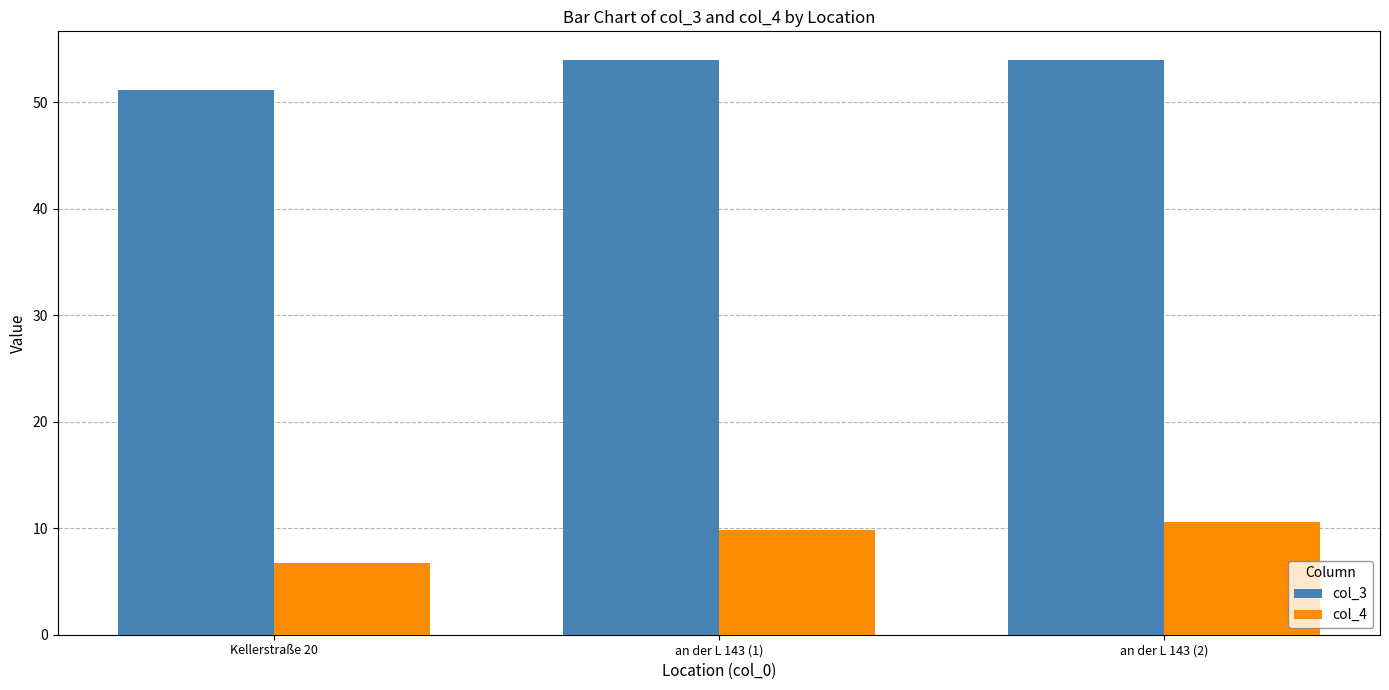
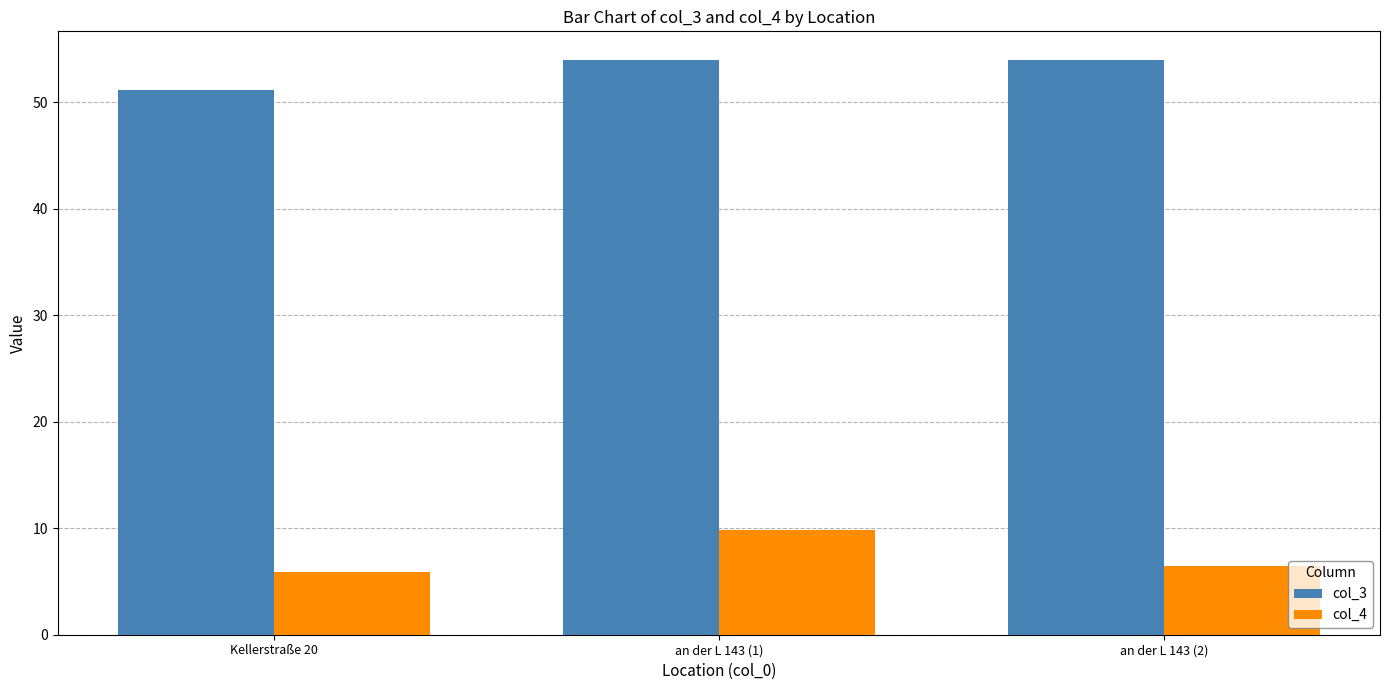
col_4, Kellerstraße 20: 6.7 -> 5.9
col_4, an der L 143 (2): 10.6 -> 6.4
